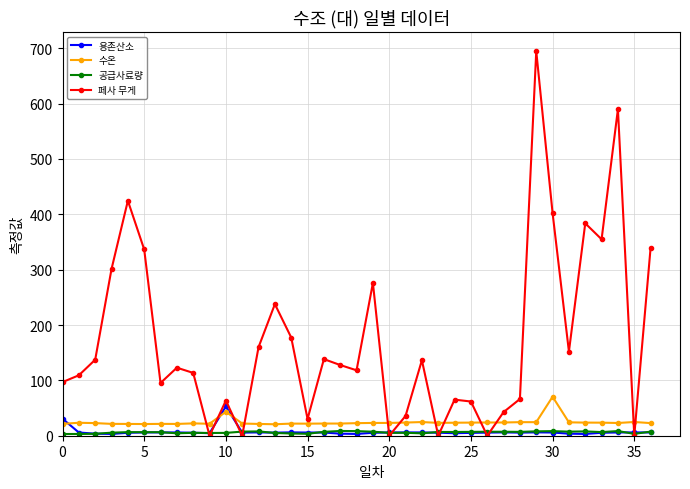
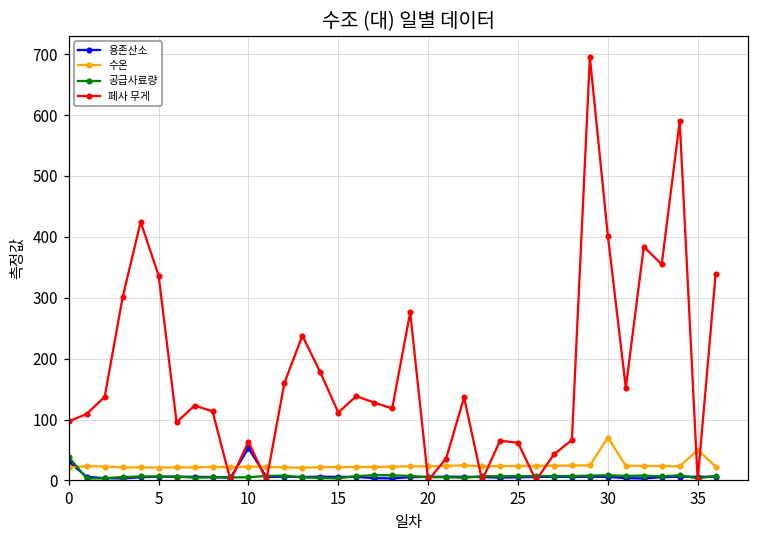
공급사료량, 0: 0 -> 40
수온, 10: 40 -> 20
페사 무게, 15: 30 -> 110
수온, 35: 20 -> 50
